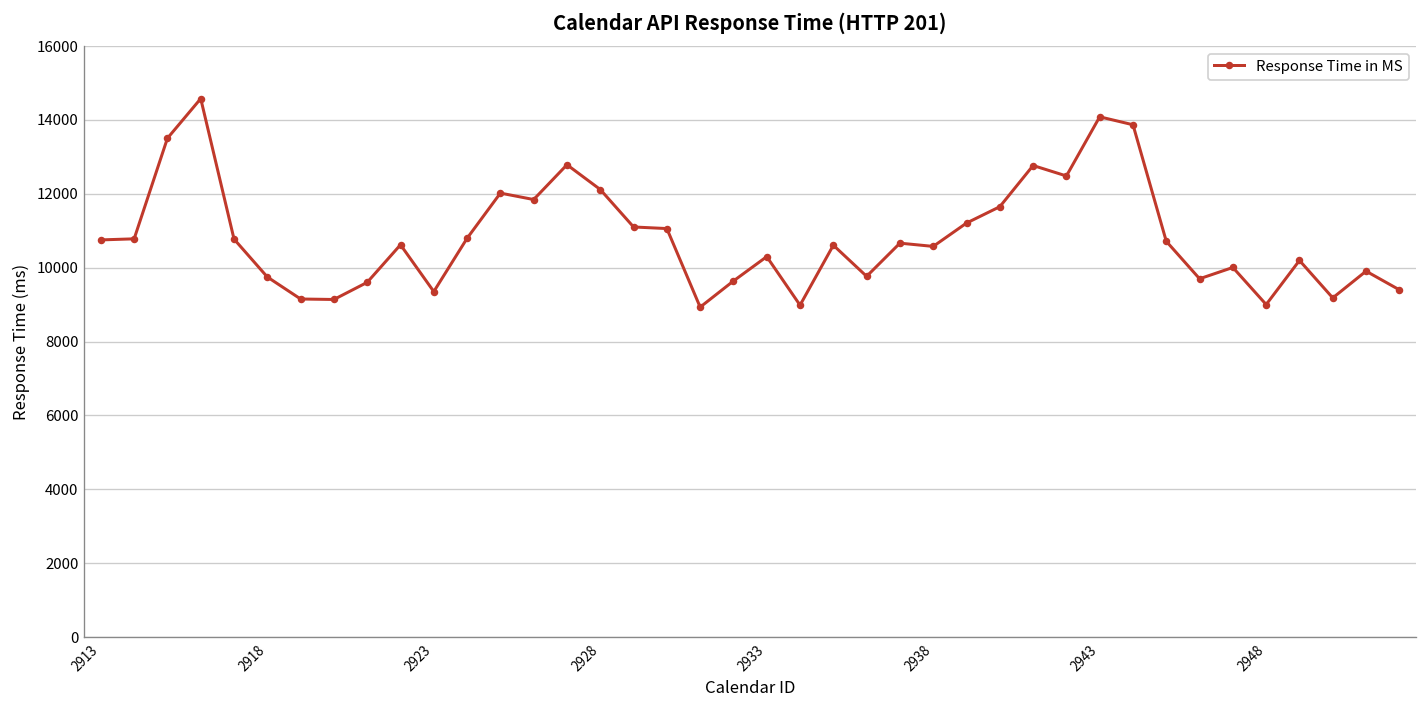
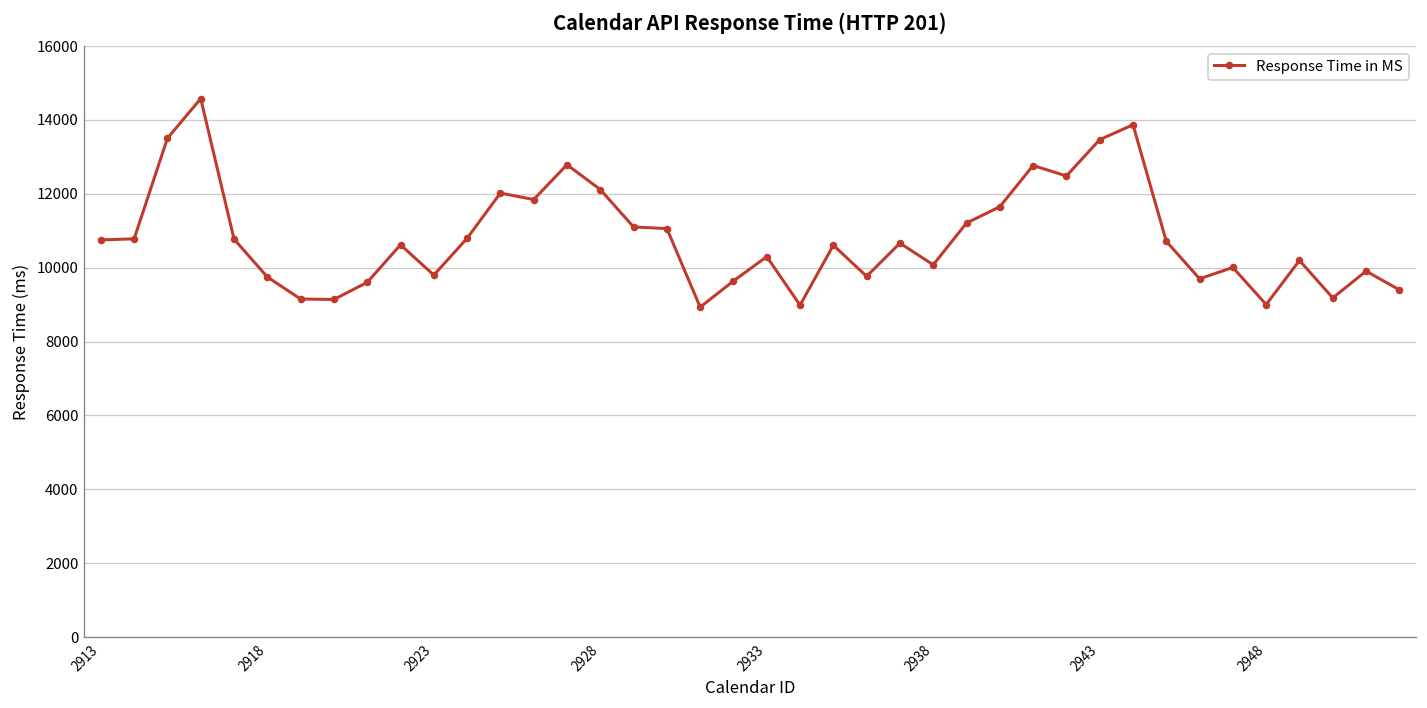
2923: 9400 -> 9800
2938: 10600 -> 10100
2943: 14100 -> 13500
